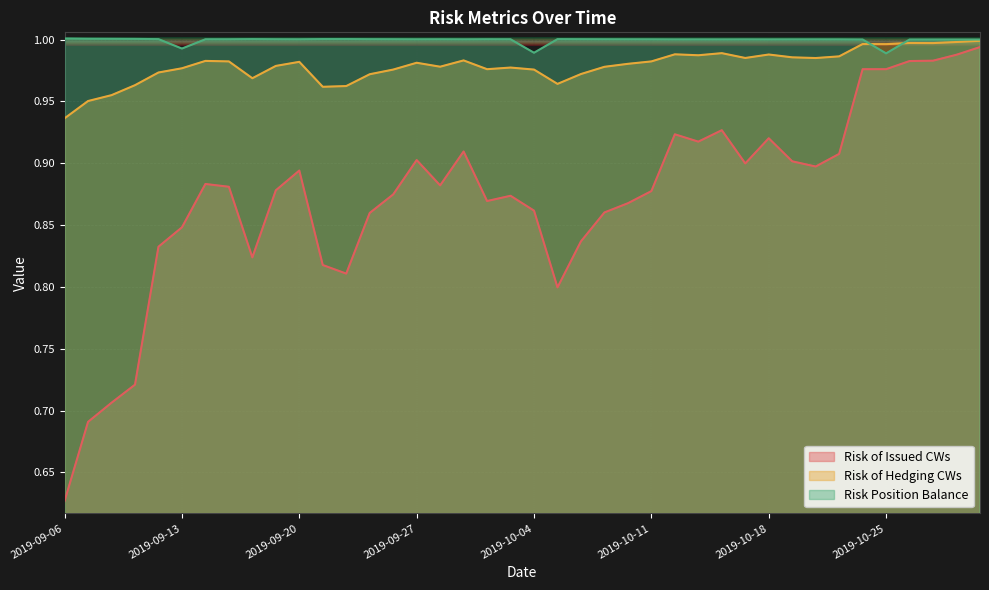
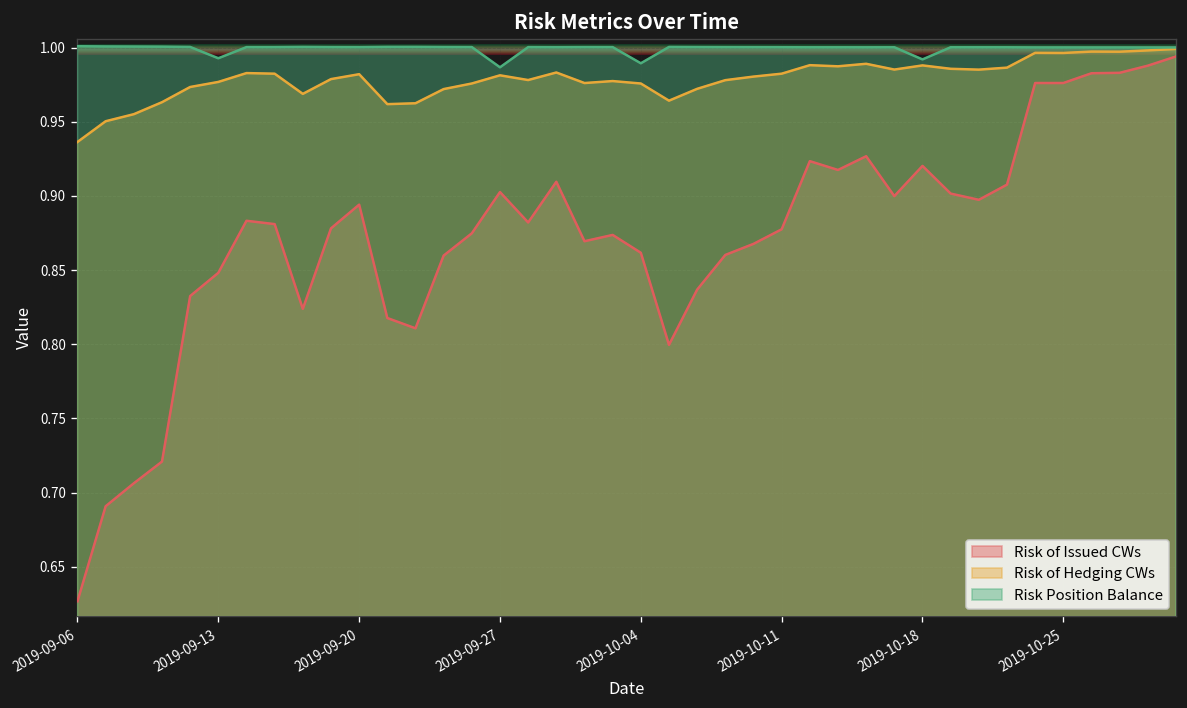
Risk Position Balance, 2019-09-27: 1.000 -> 0.987
Risk Position Balance, 2019-10-18: 1.000 -> 0.992
Risk Position Balance, 2019-10-25: 0.989 -> 1.000
